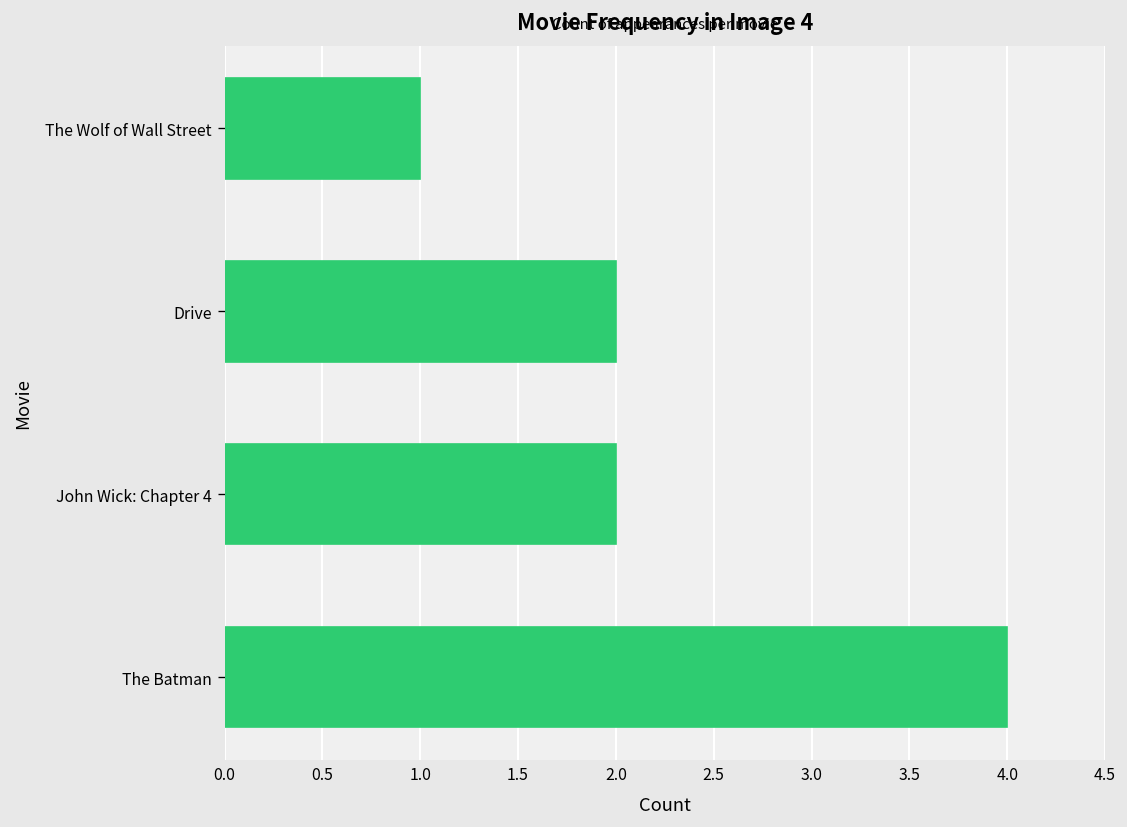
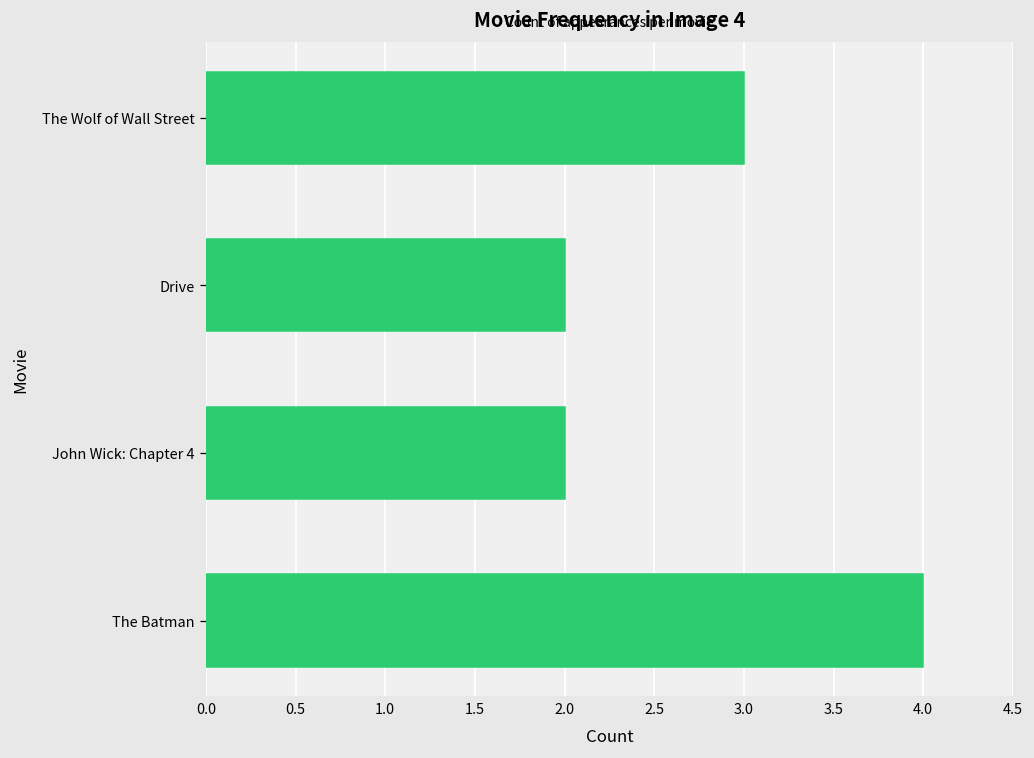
The Wolf of Wall Street: 1 -> 3
